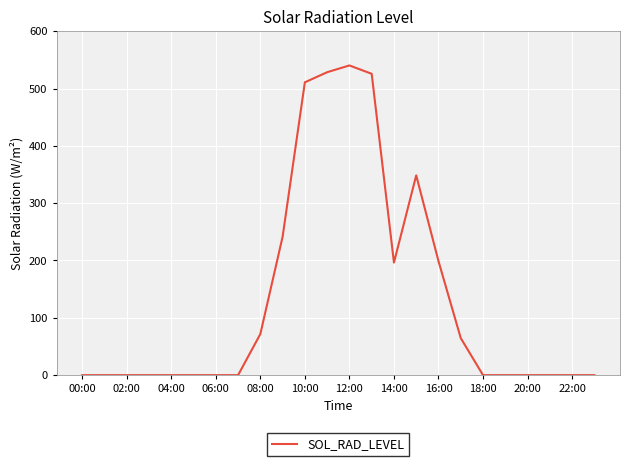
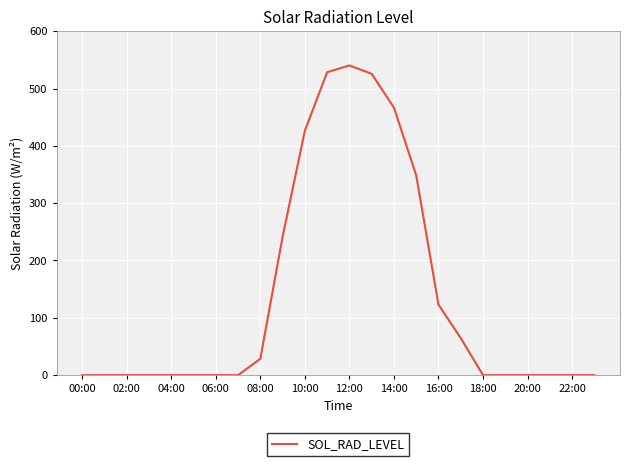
08:00: 70 -> 30
10:00: 510 -> 430
14:00: 200 -> 470
16:00: 200 -> 120
